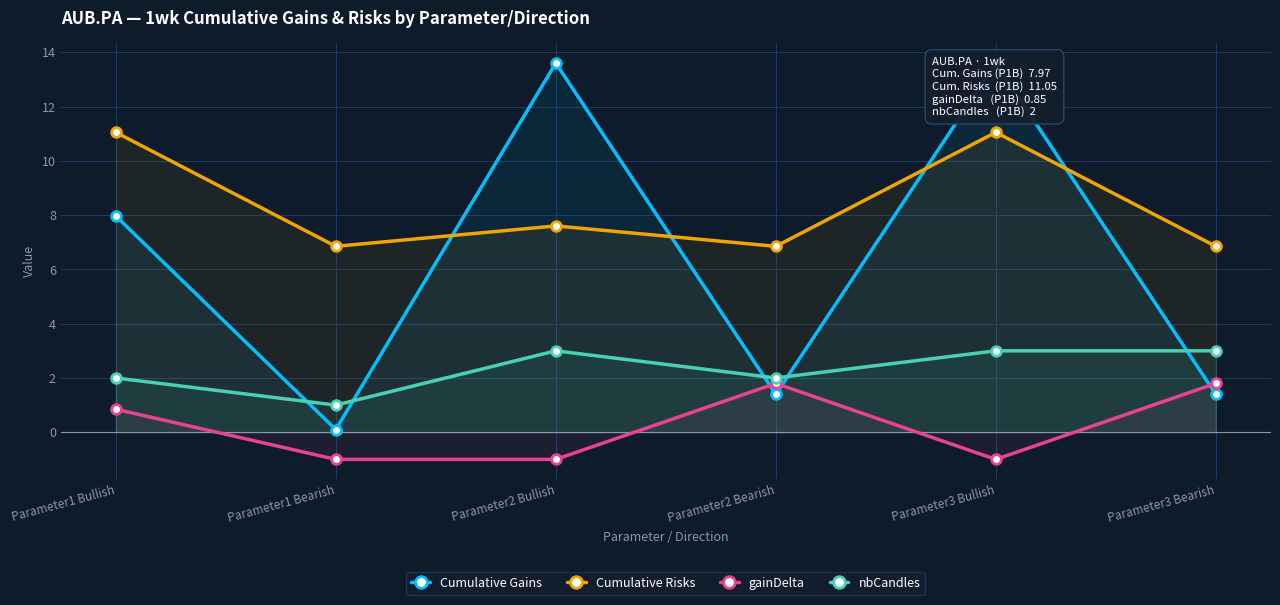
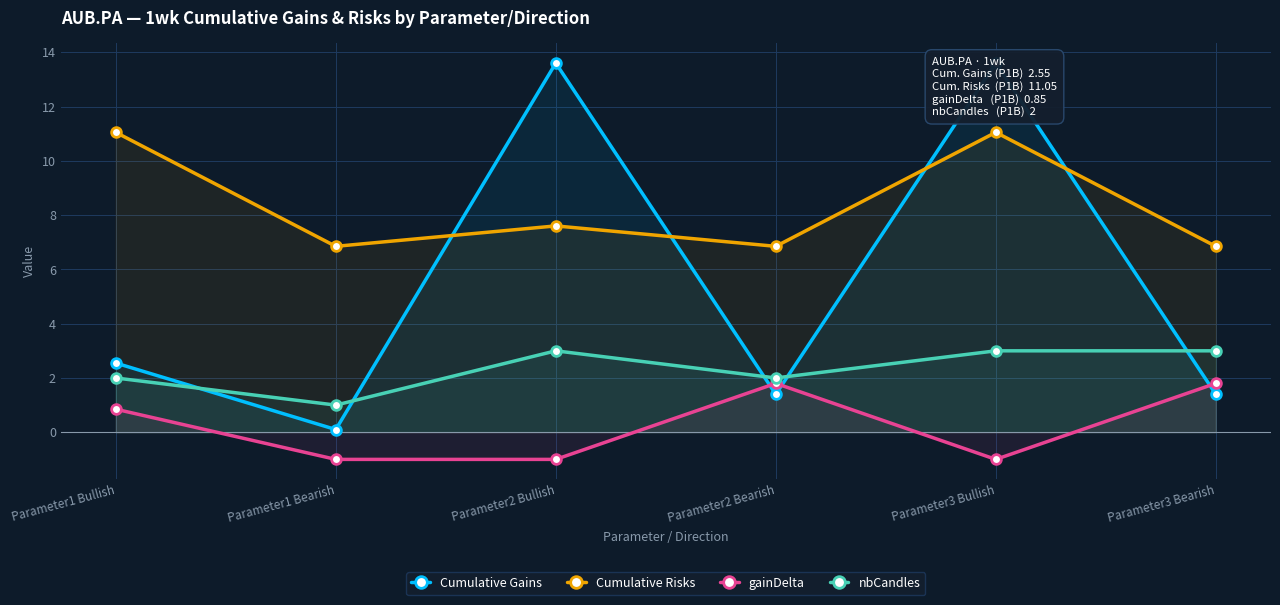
Cumulative Gains, Parameter1 Bullish: 7.97 -> 2.55
